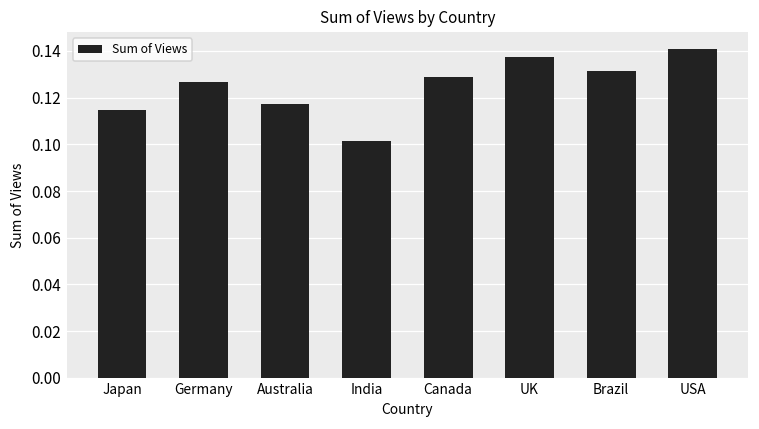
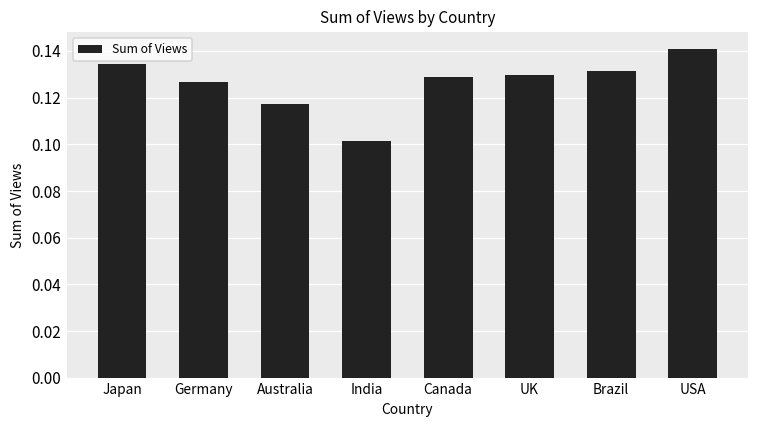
Japan: 0.115 -> 0.135
UK: 0.137 -> 0.130
